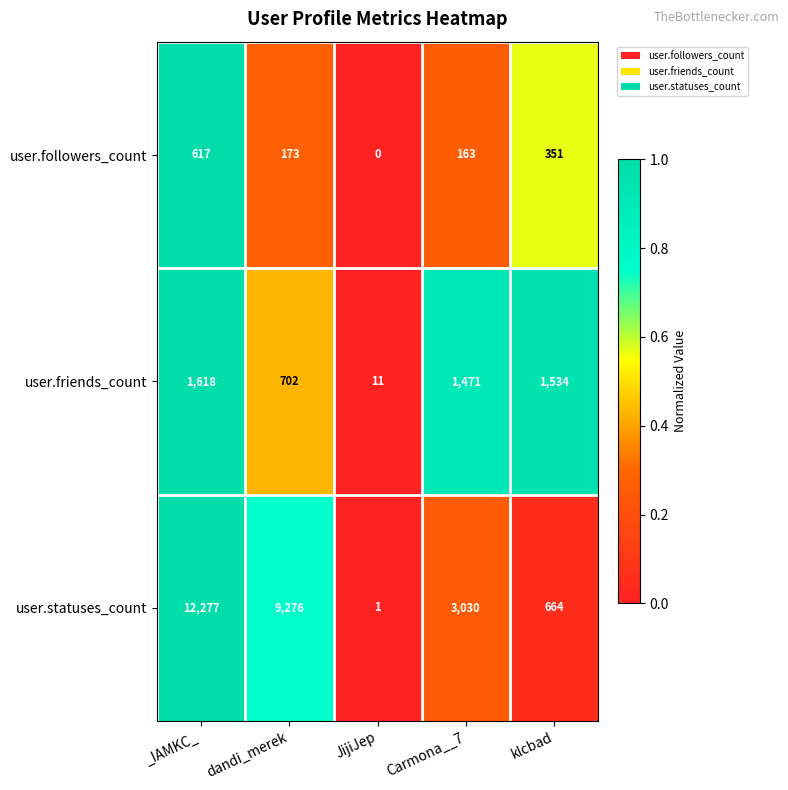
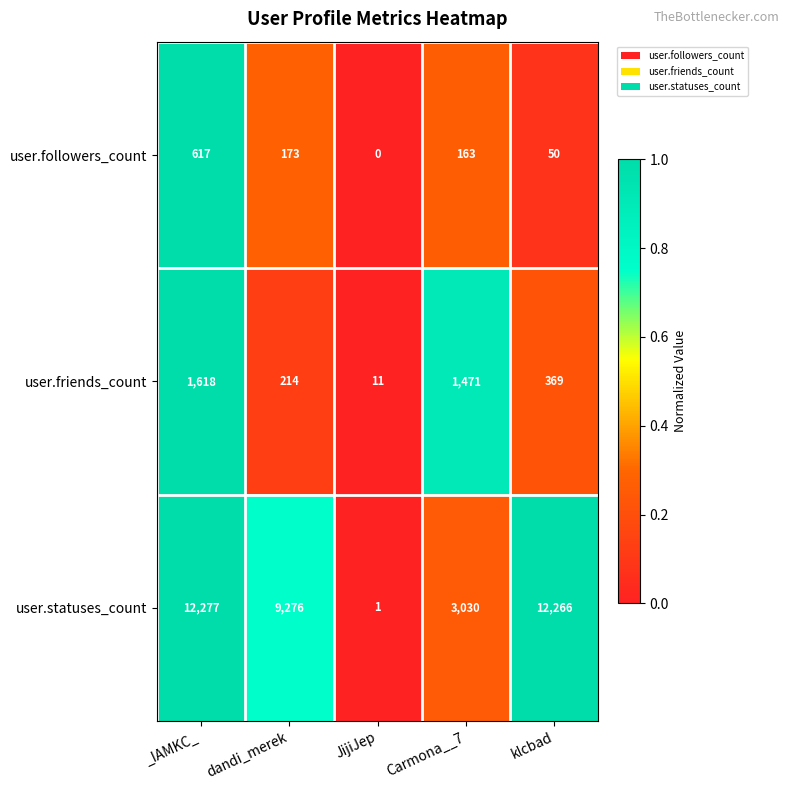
user.followers_count, klcbad: 351 -> 50
user.friends_count, dandi_merek: 702 -> 214
user.friends_count, klcbad: 1,534 -> 369
user.statuses_count, klcbad: 664 -> 12,266
